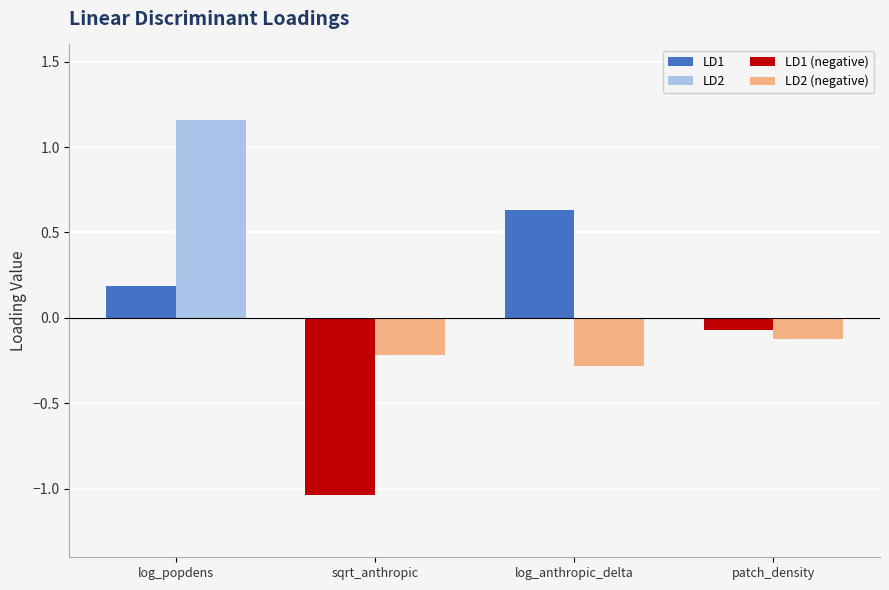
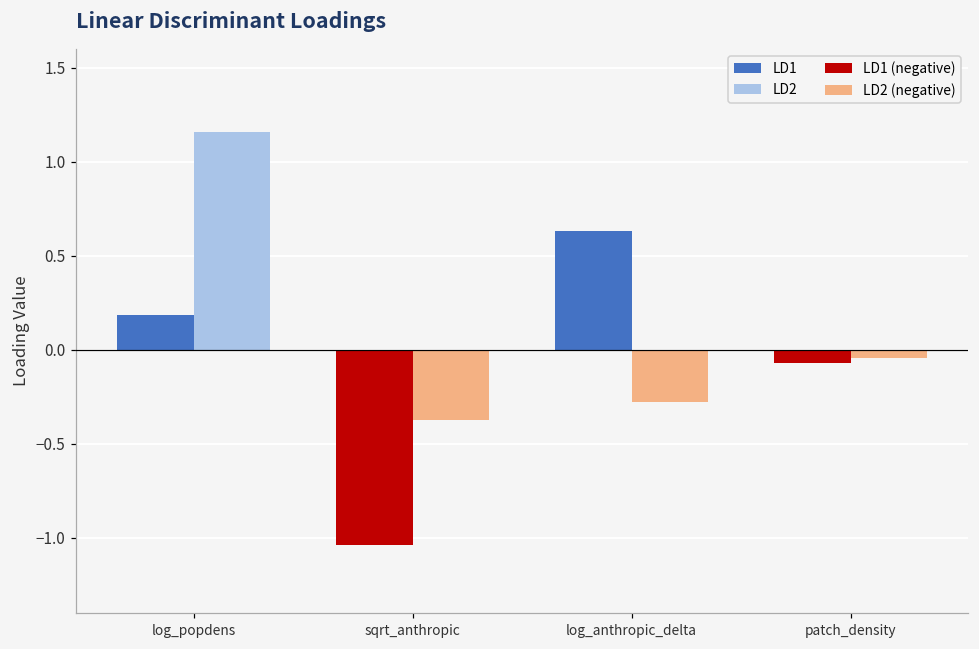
LD2 (negative), sqrt_anthropic: -0.22 -> -0.37
LD2 (negative), patch_density: -0.12 -> -0.04
